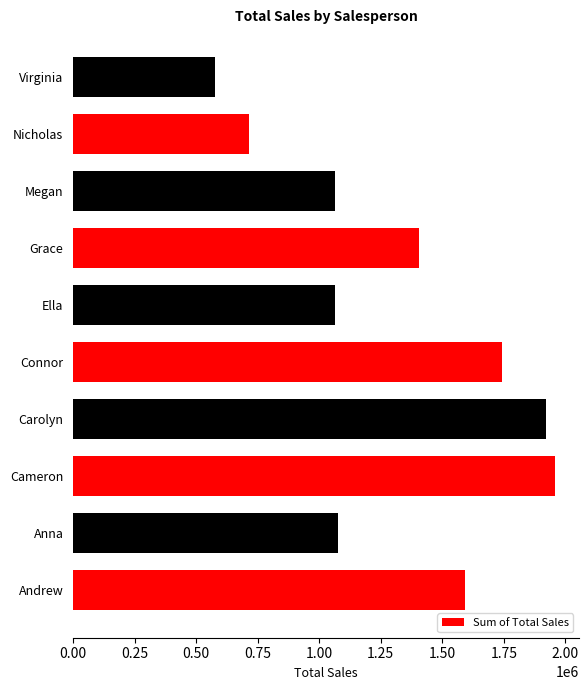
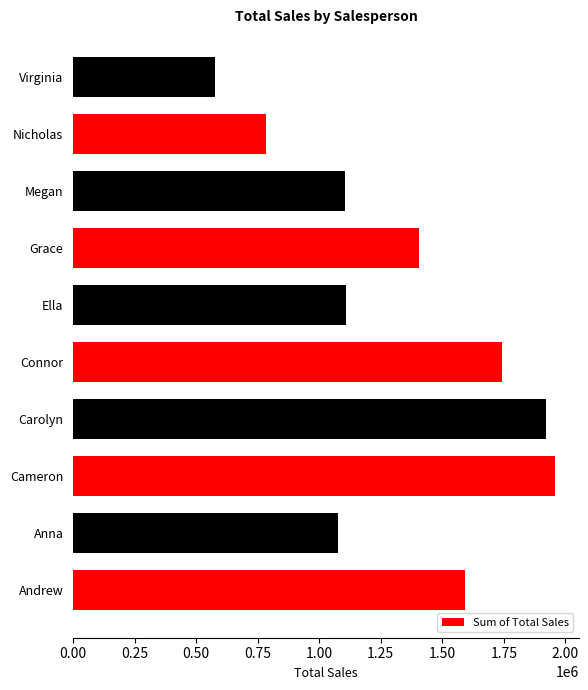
Nicholas: 720000 -> 780000
Megan: 1070000 -> 1100000
Ella: 1060000 -> 1110000
